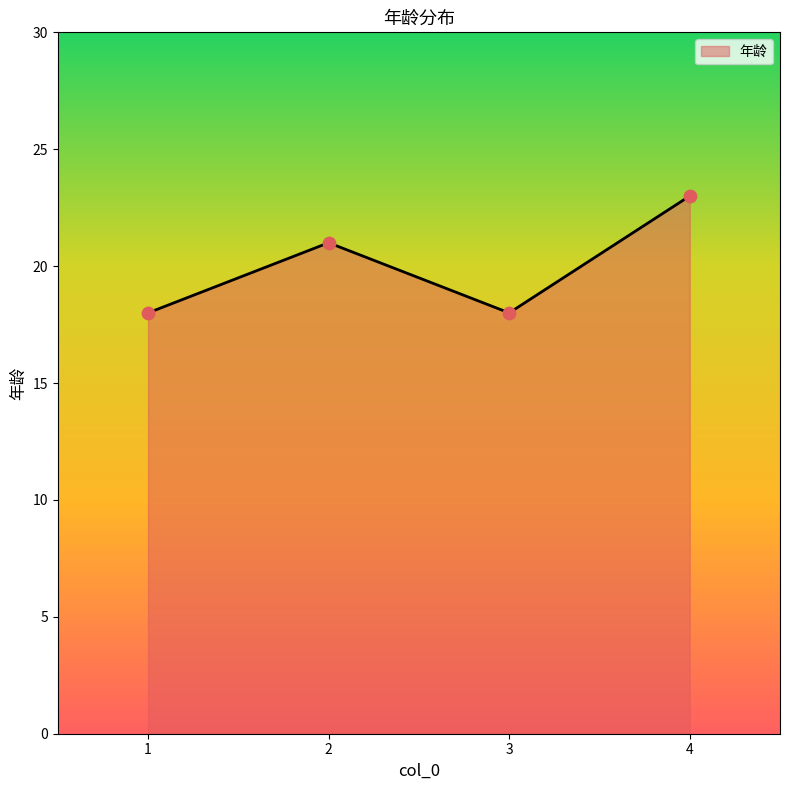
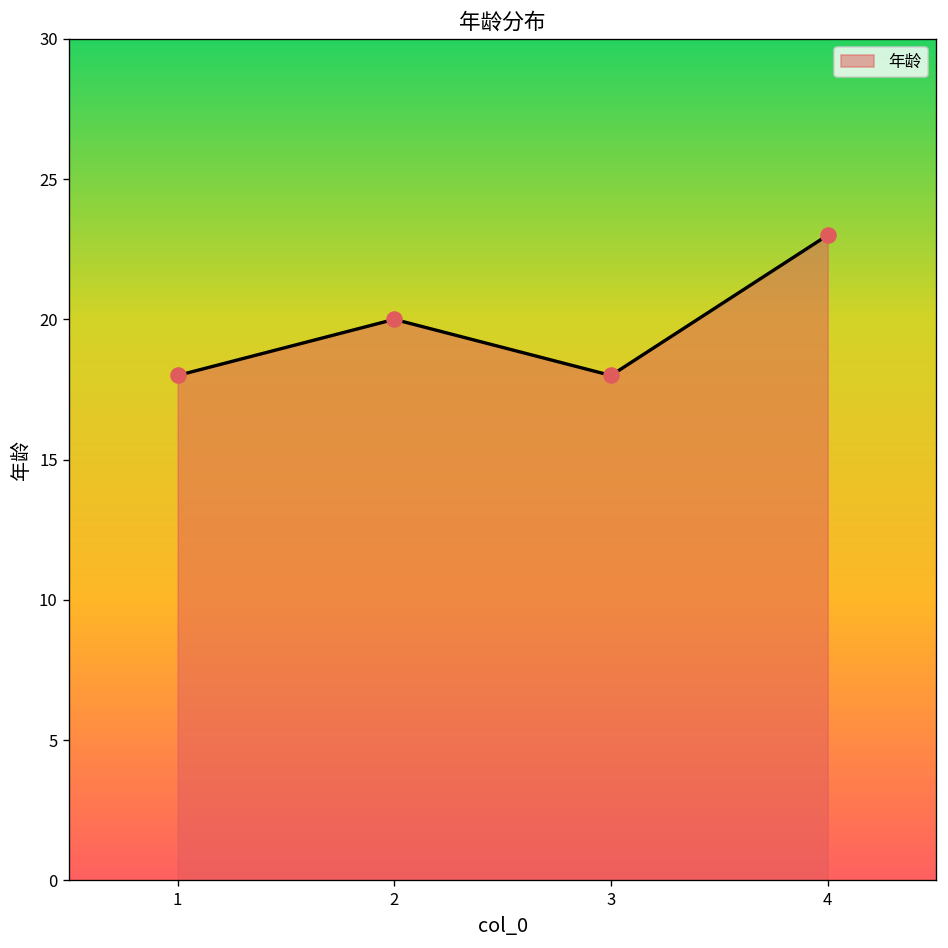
2: 21 -> 20
